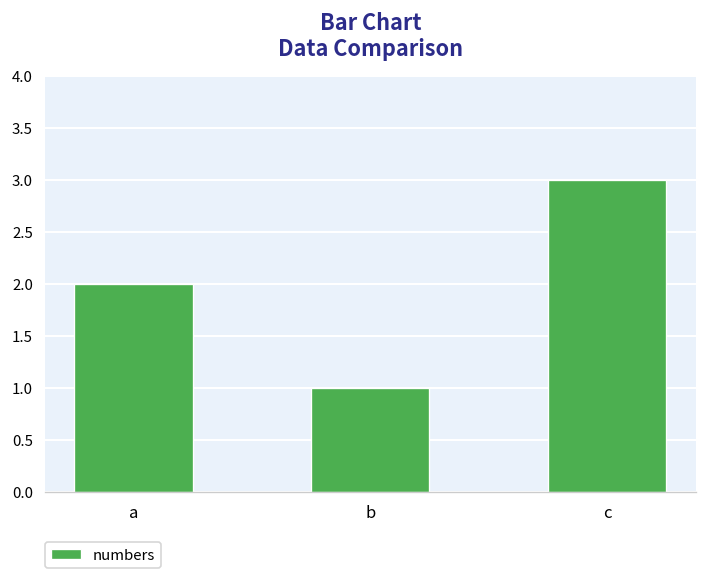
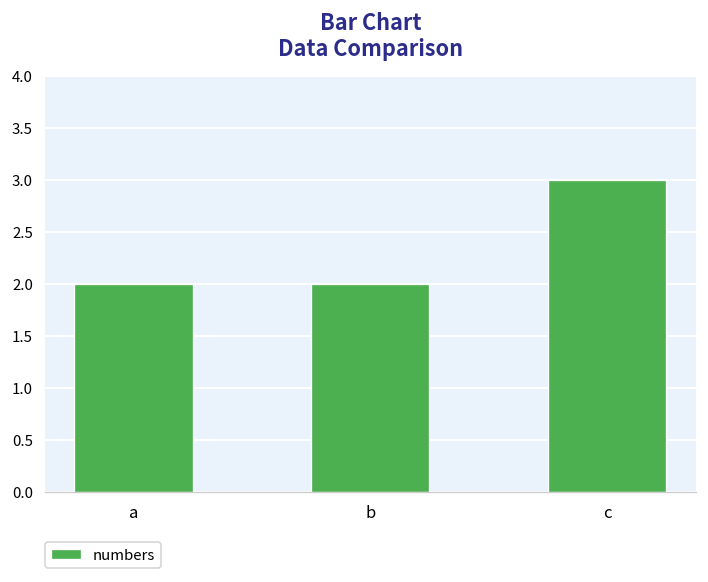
b: 1 -> 2
